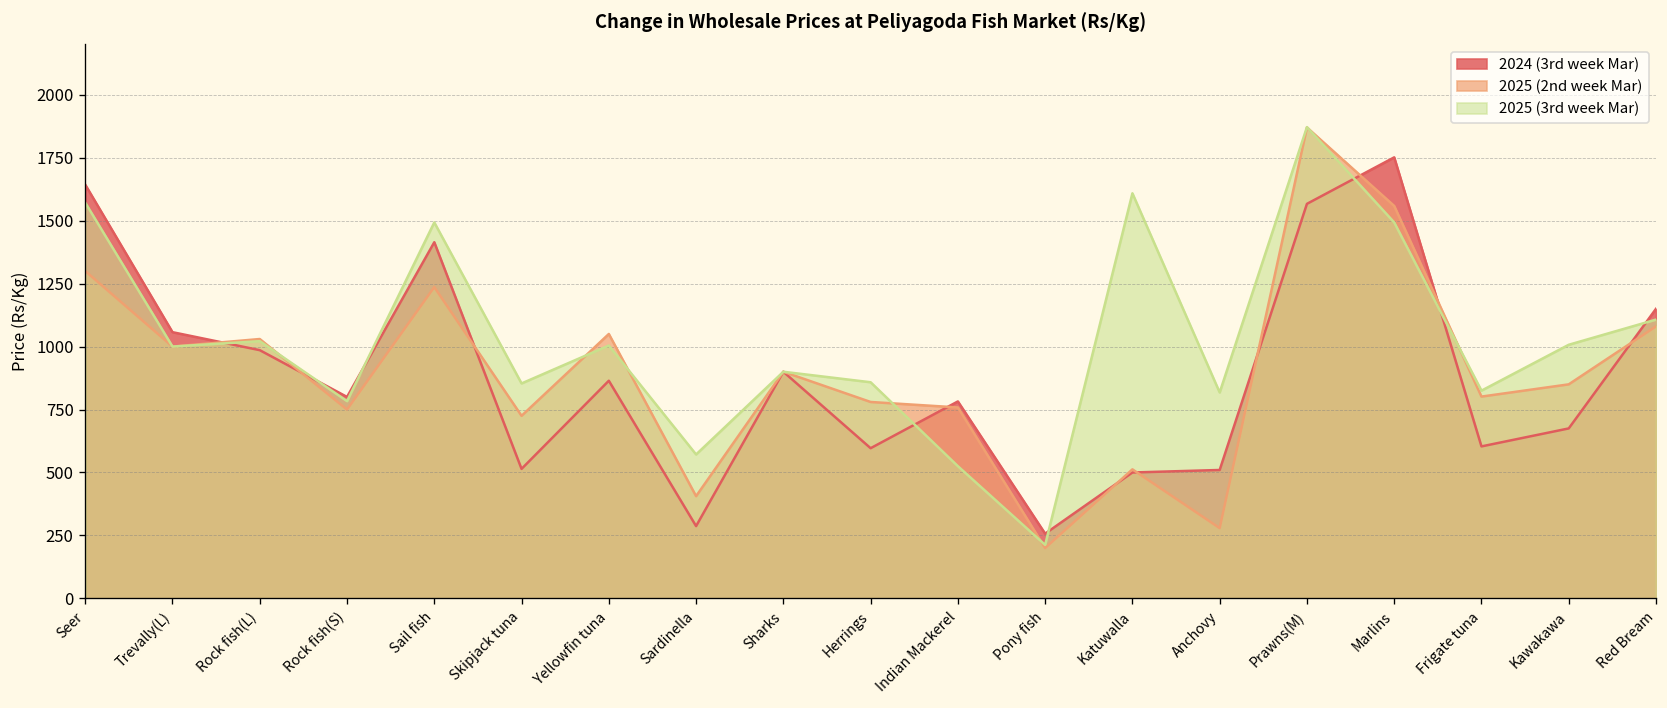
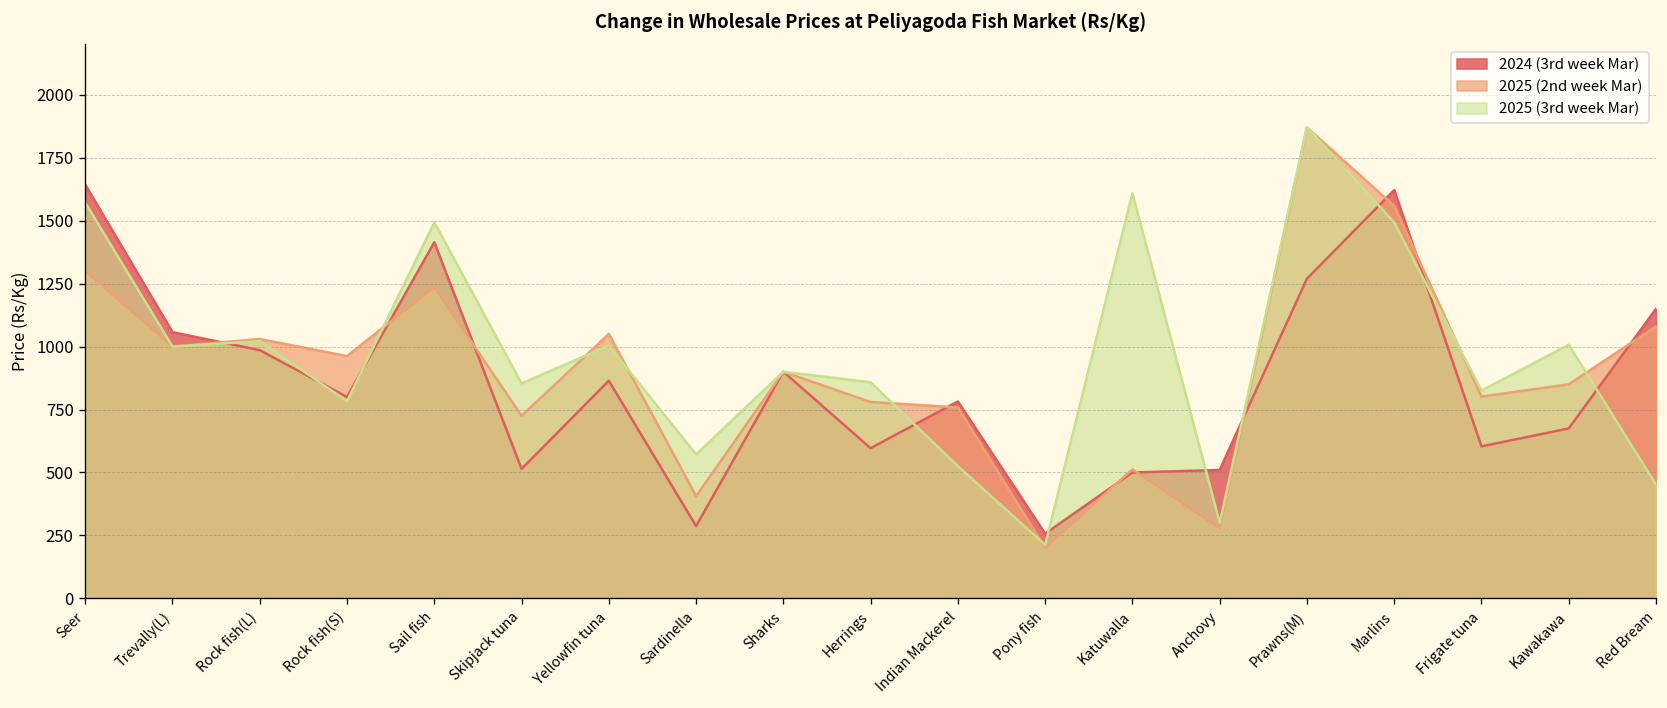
2025 (2nd week Mar), Rock fish(S): 750 -> 960
2025 (3rd week Mar), Anchovy: 820 -> 300
2024 (3rd week Mar), Prawns(M): 1570 -> 1270
2024 (3rd week Mar), Marlins: 1750 -> 1620
2025 (3rd week Mar), Red Bream: 1110 -> 450
